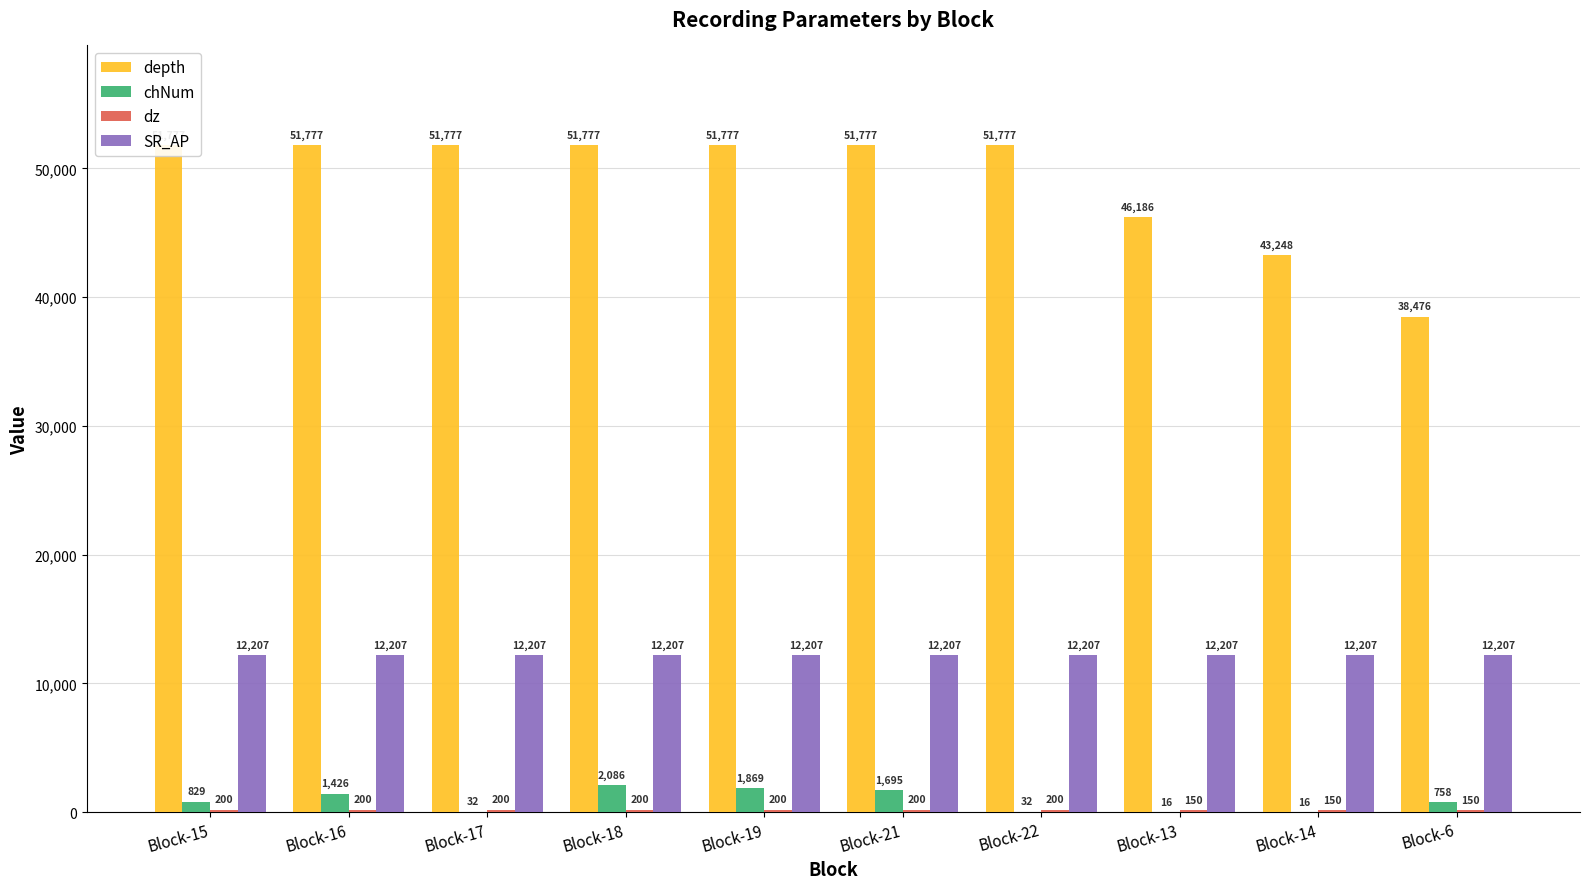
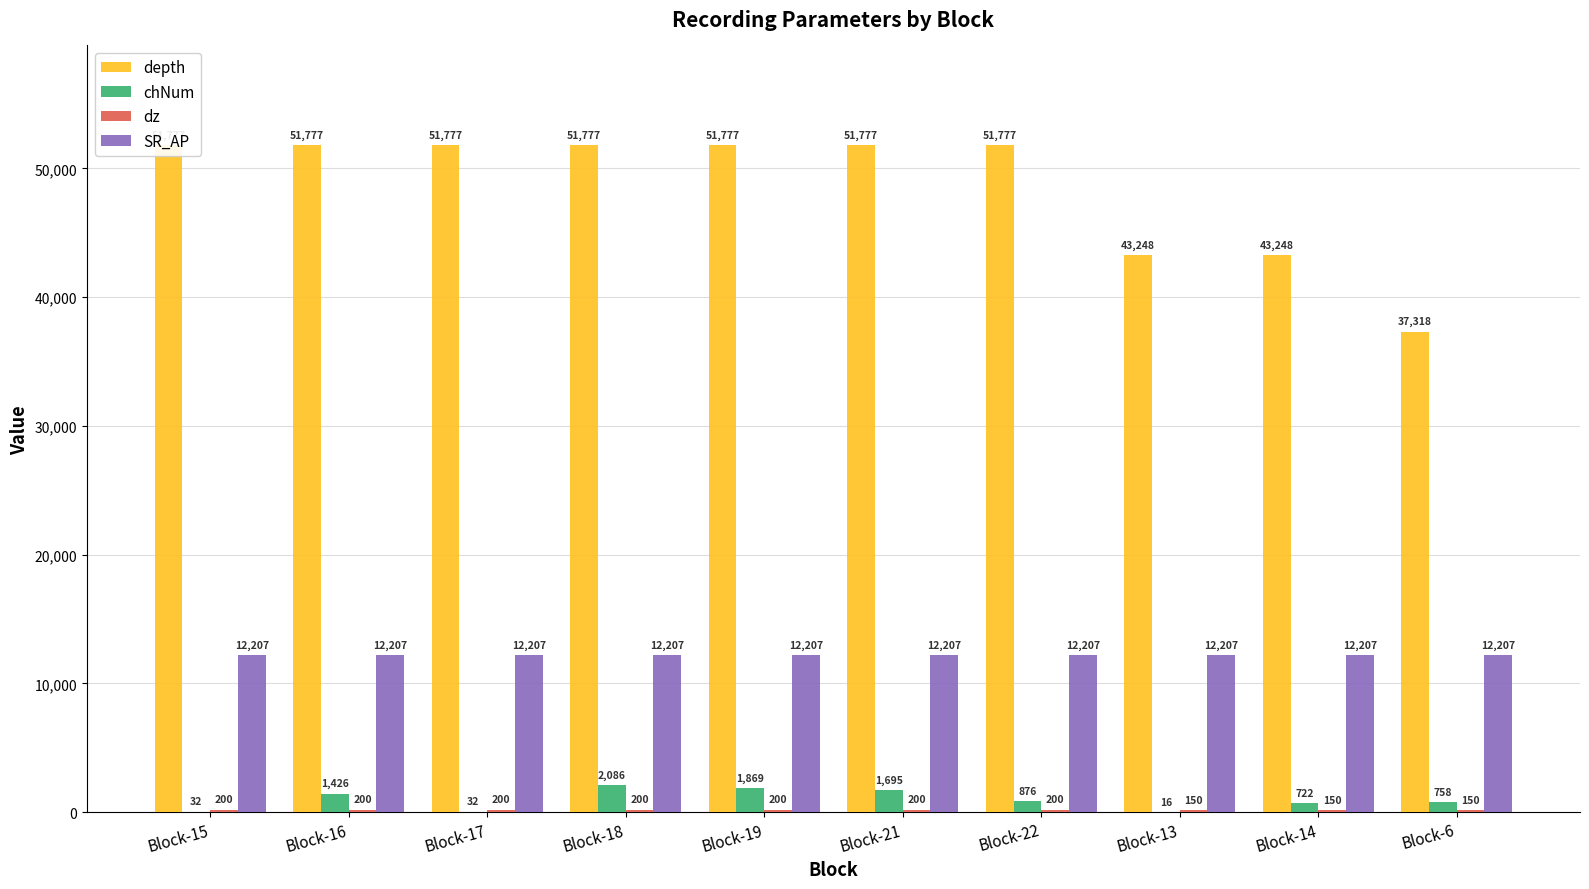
chNum, Block-15: 829 -> 32
chNum, Block-22: 32 -> 876
depth, Block-13: 46,186 -> 43,248
chNum, Block-14: 16 -> 722
depth, Block-6: 38,476 -> 37,318
